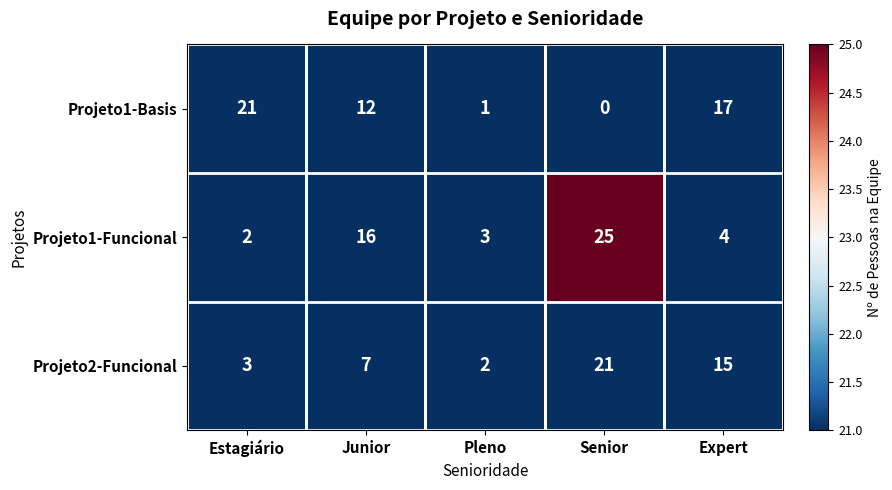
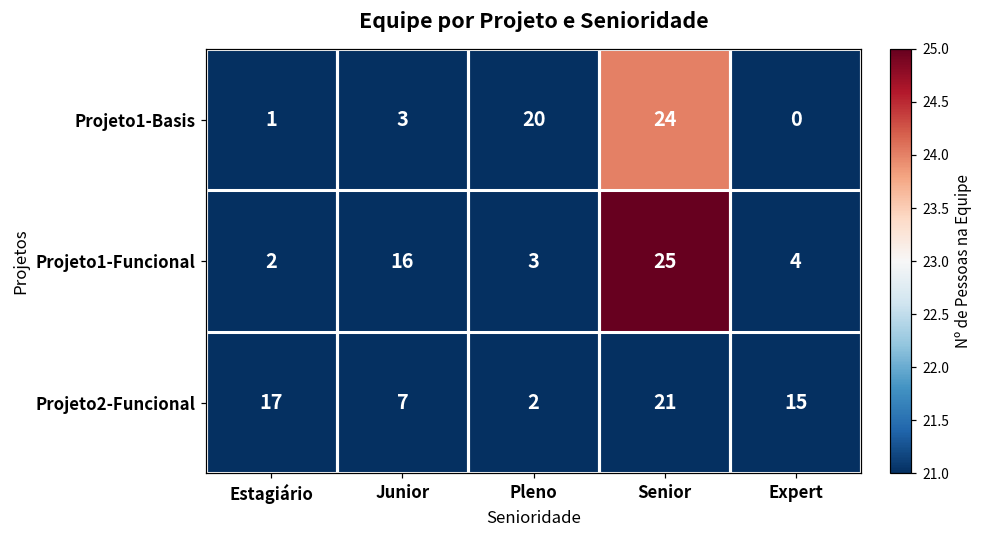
Projeto1-Basis, Estagiário: 21 -> 1
Projeto1-Basis, Junior: 12 -> 3
Projeto1-Basis, Pleno: 1 -> 20
Projeto1-Basis, Senior: 0 -> 24
Projeto1-Basis, Expert: 17 -> 0
Projeto2-Funcional, Estagiário: 3 -> 17
